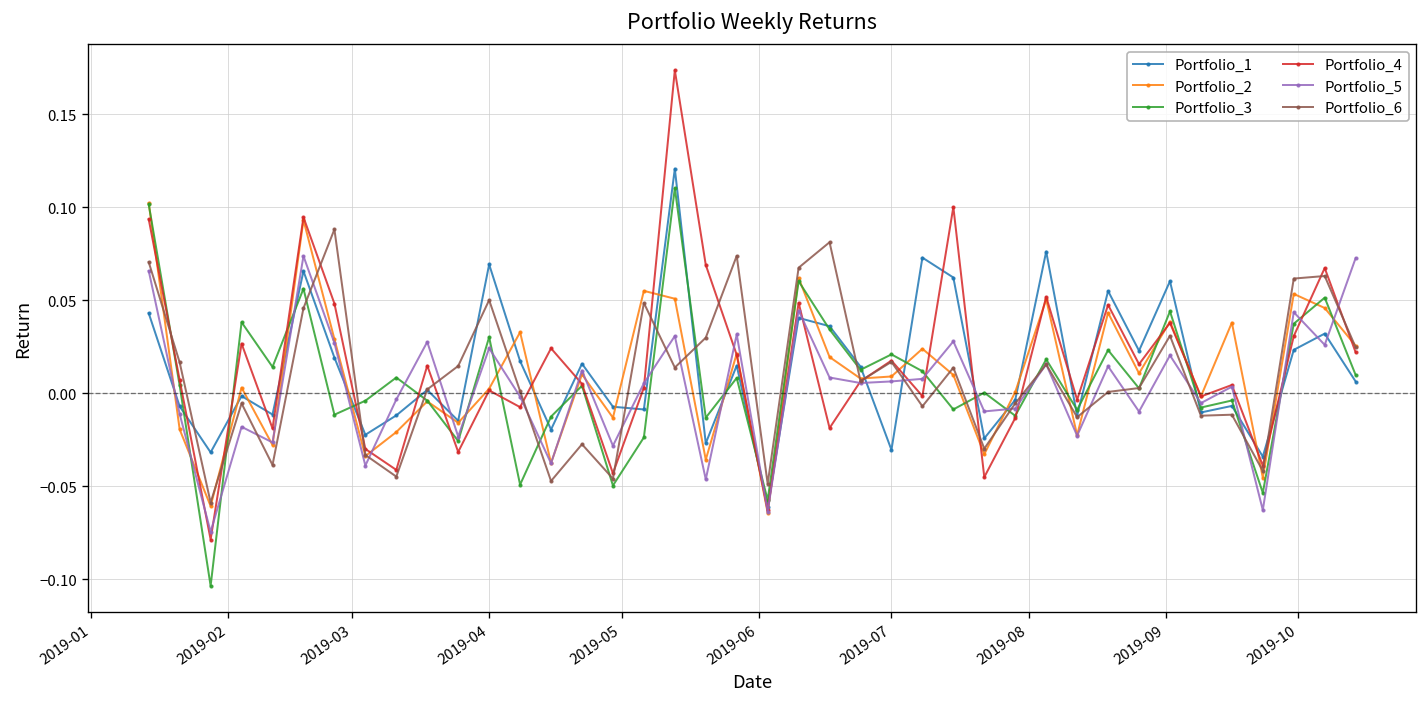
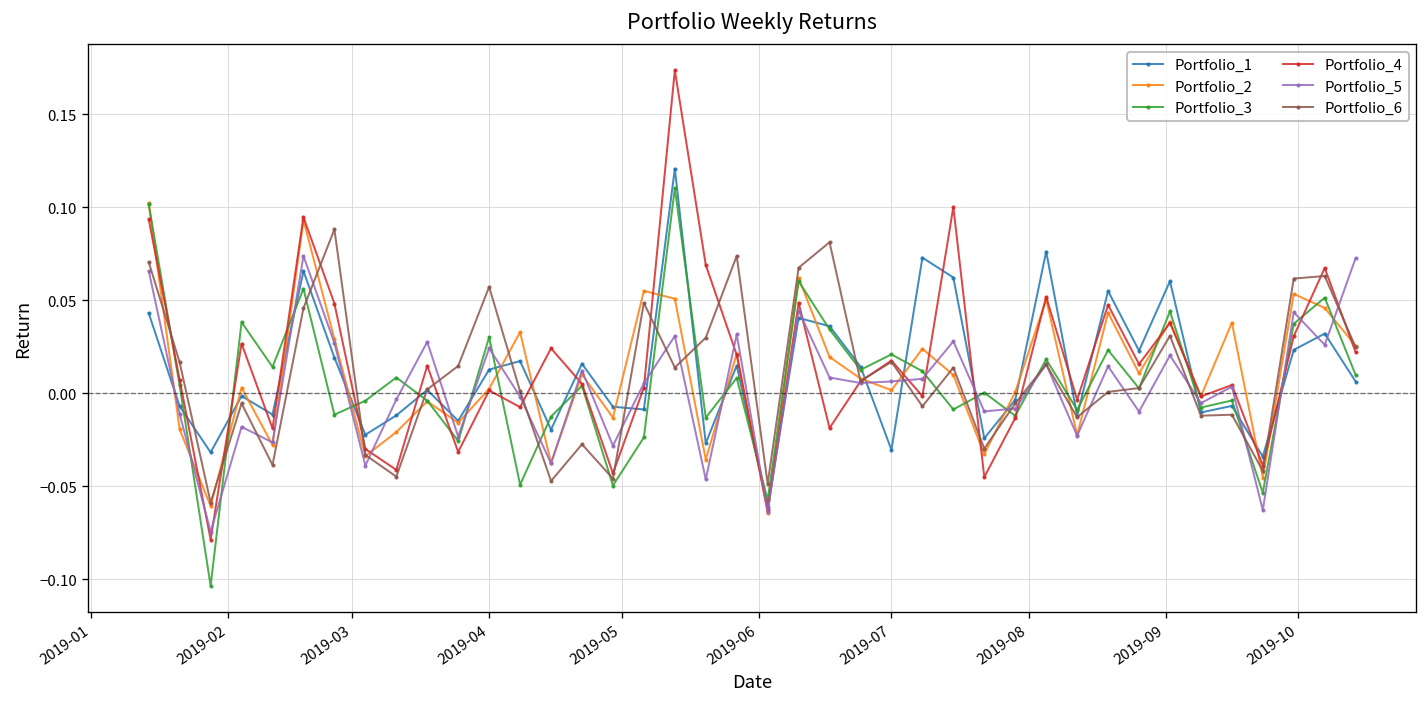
Portfolio_1, 2019-04: 0.069 -> 0.013
Portfolio_6, 2019-04: 0.050 -> 0.057
Portfolio_2, 2019-07: 0.009 -> 0.002
